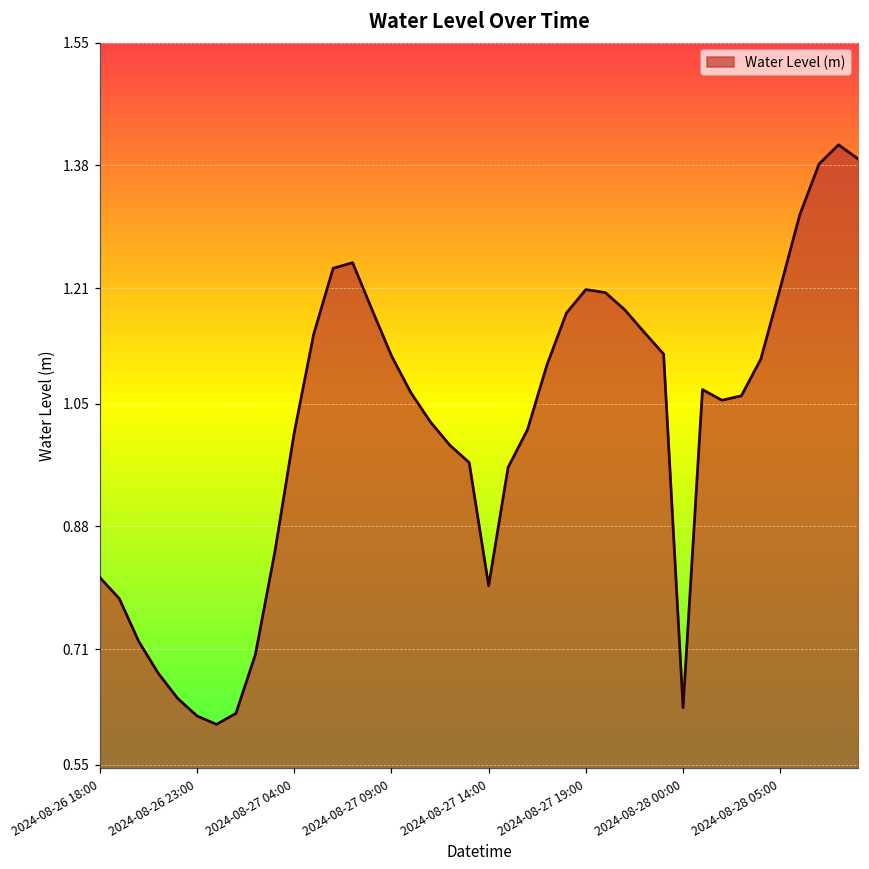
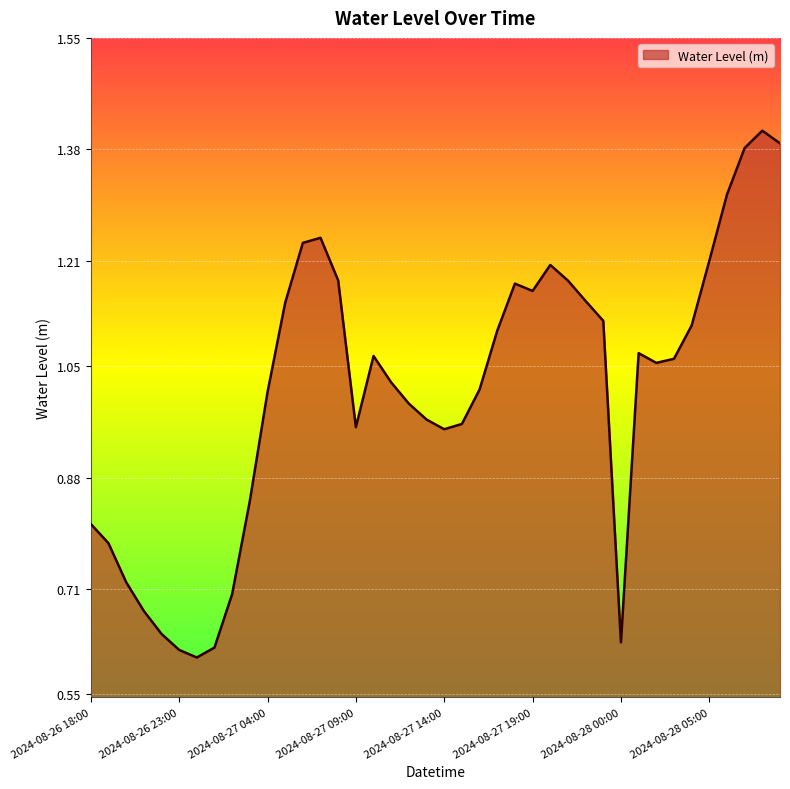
2024-08-27 09:00: 1.12 -> 0.96
2024-08-27 14:00: 0.80 -> 0.95
2024-08-27 19:00: 1.21 -> 1.16
